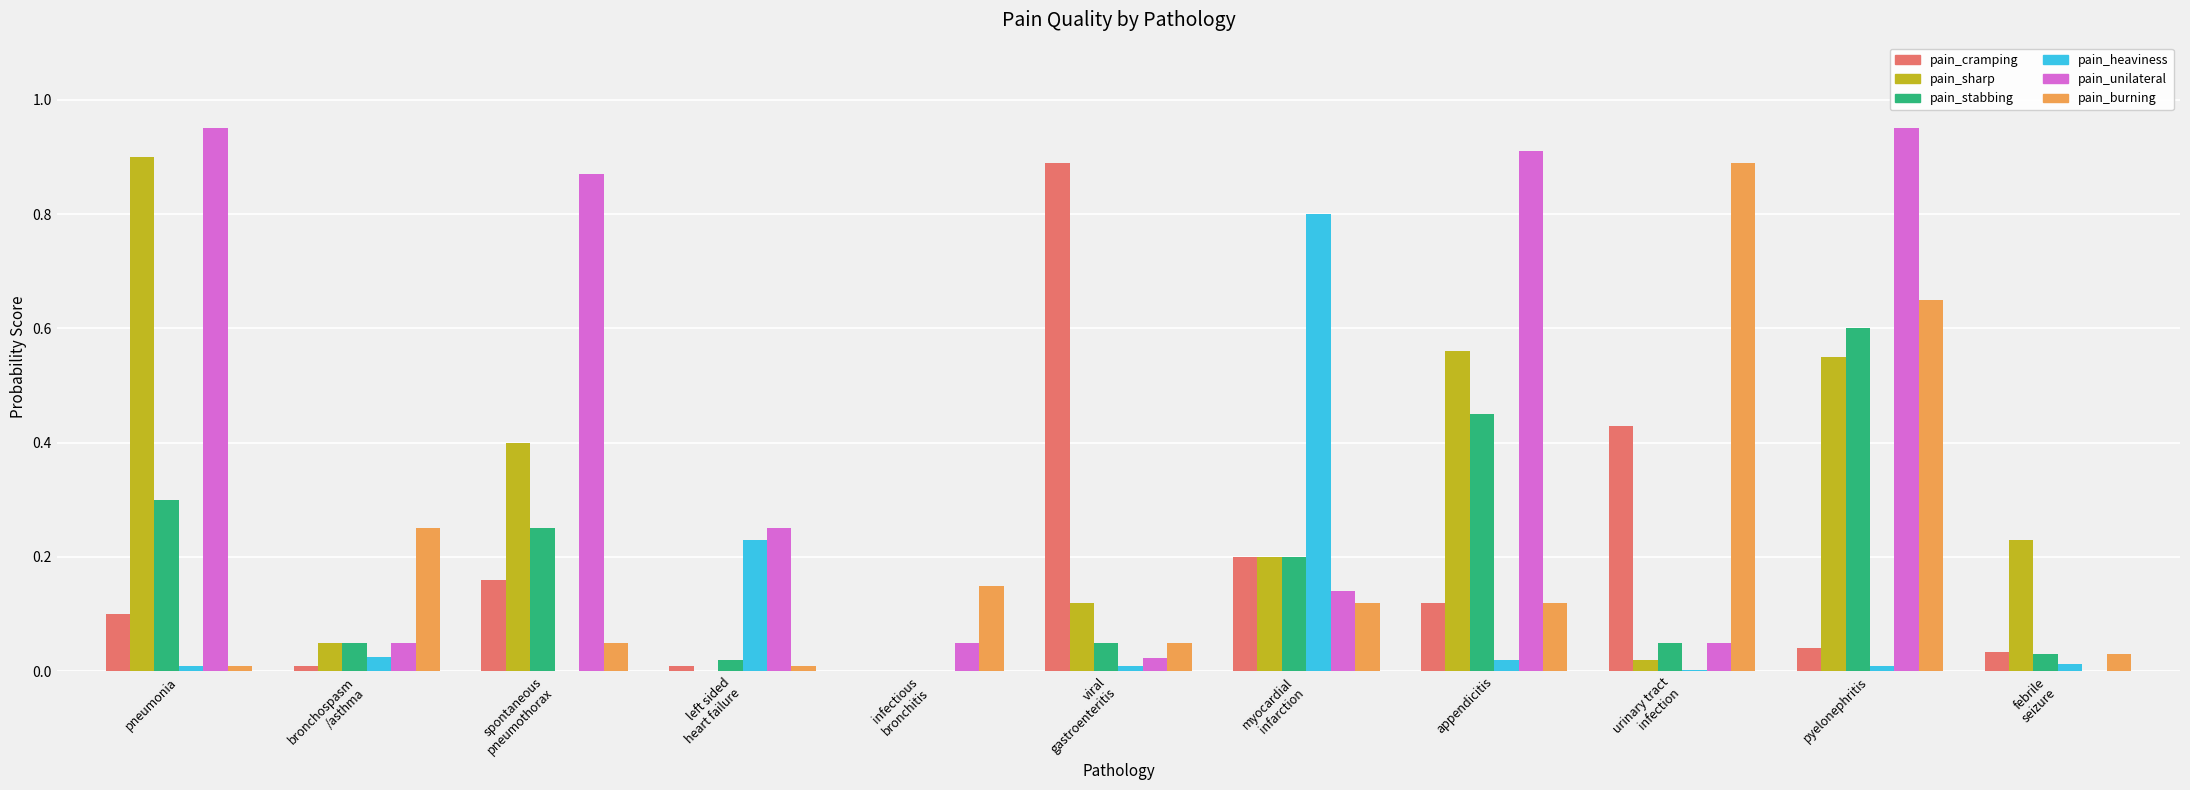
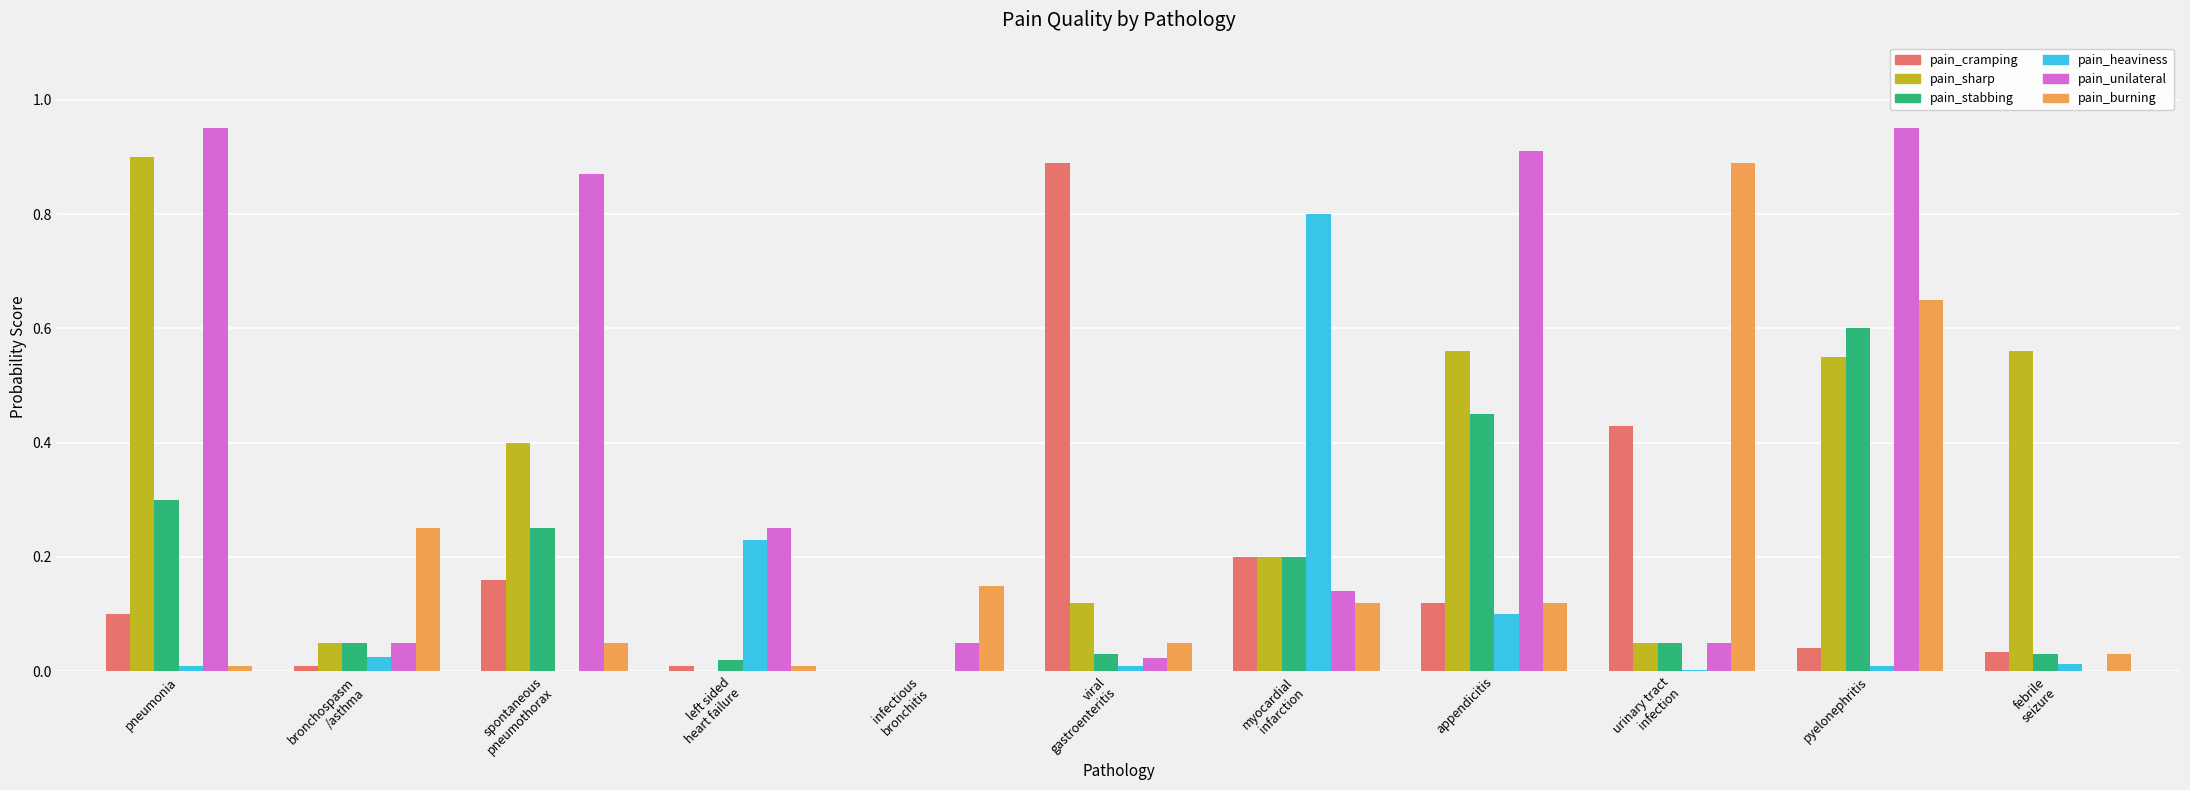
pain_stabbing, viral gastroenteritis: 0.05 -> 0.03
pain_heaviness, appendicitis: 0.02 -> 0.10
pain_sharp, urinary tract infection: 0.02 -> 0.05
pain_sharp, febrile seizure: 0.23 -> 0.56
